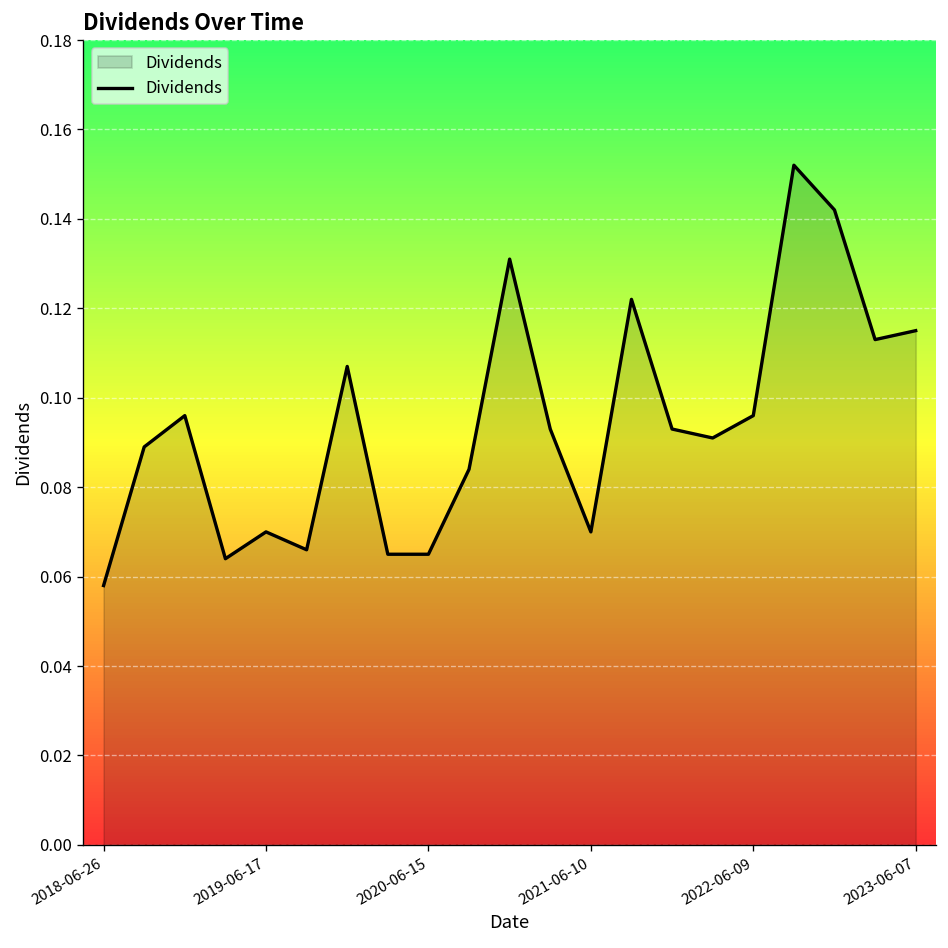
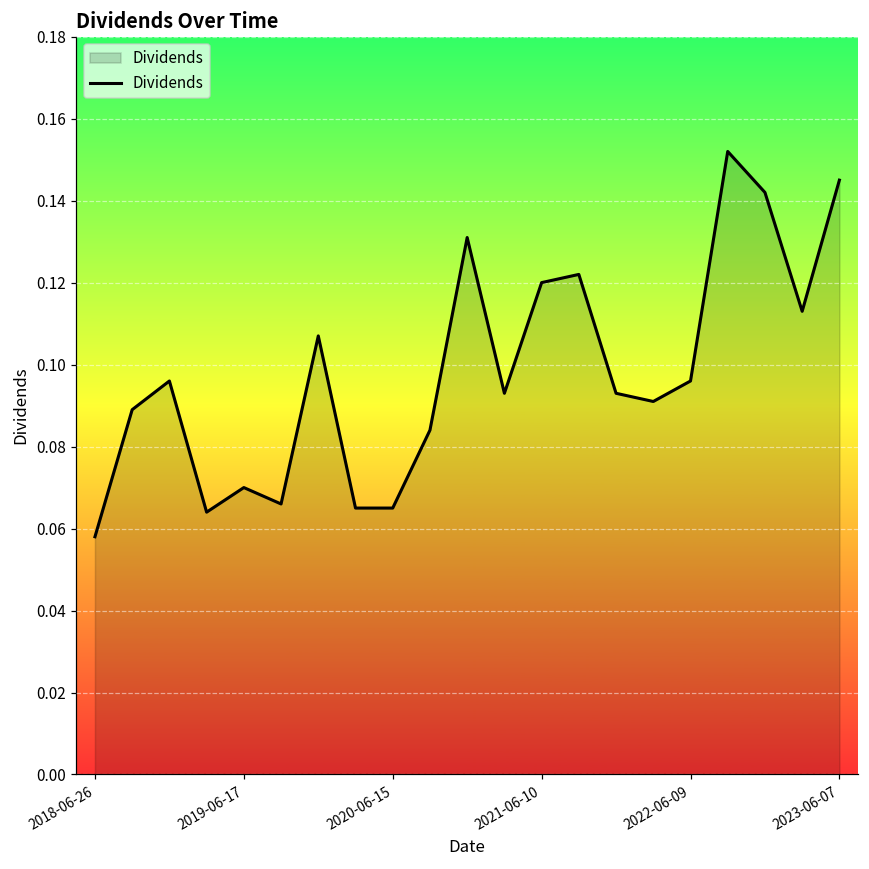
2021-06-10: 0.07 -> 0.12
2023-06-07: 0.115 -> 0.145
